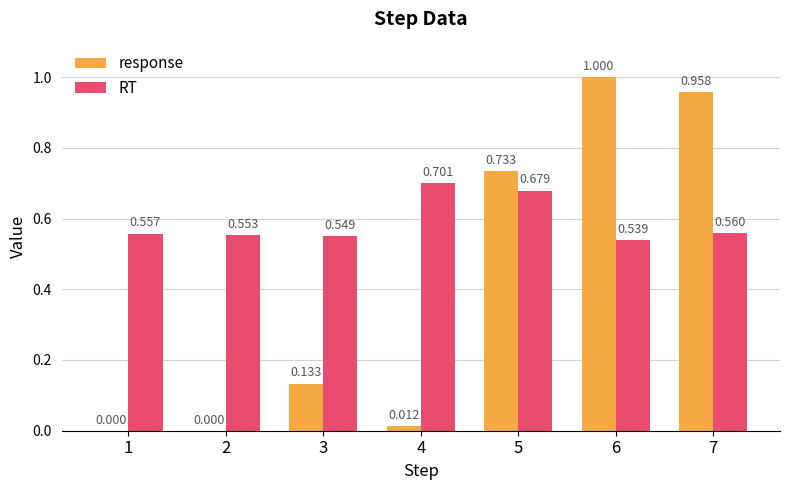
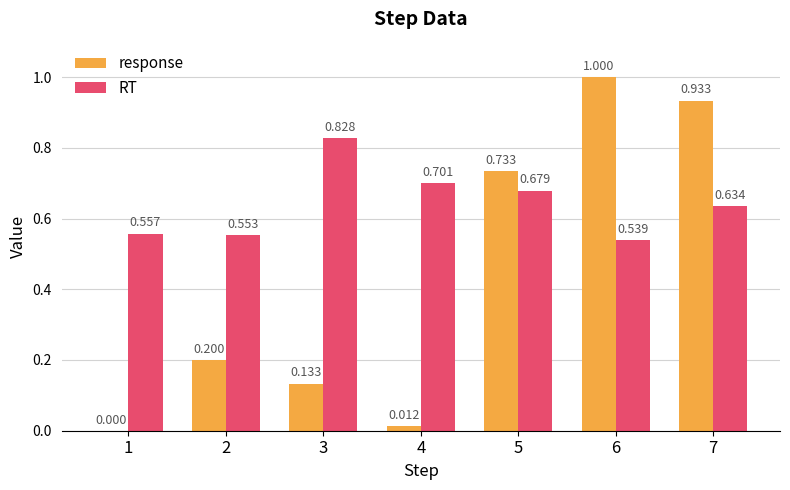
response, 2: 0.000 -> 0.200
RT, 3: 0.549 -> 0.828
response, 7: 0.958 -> 0.933
RT, 7: 0.560 -> 0.634
